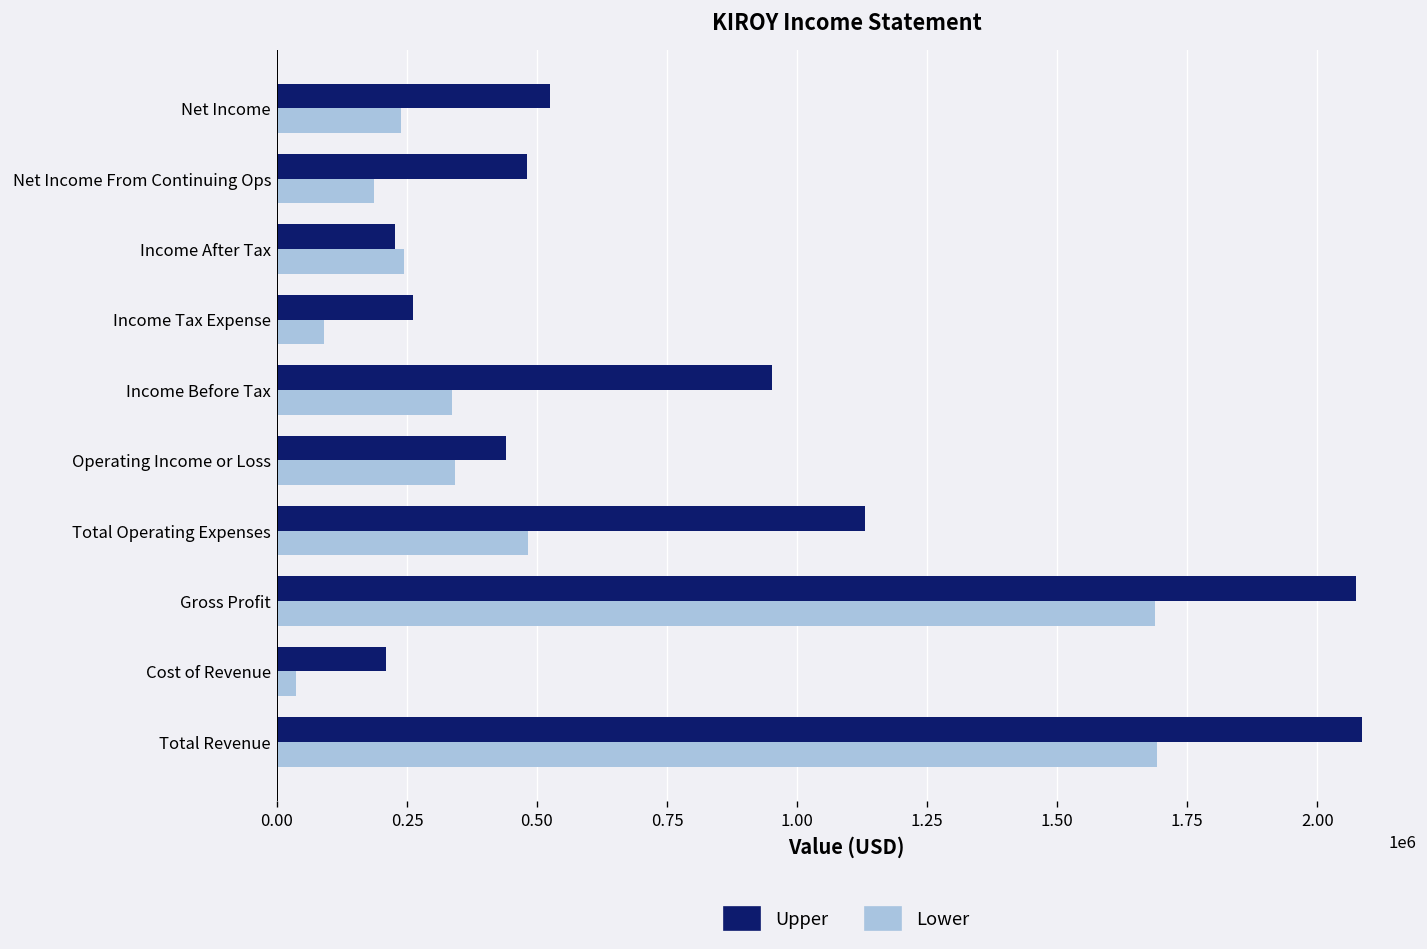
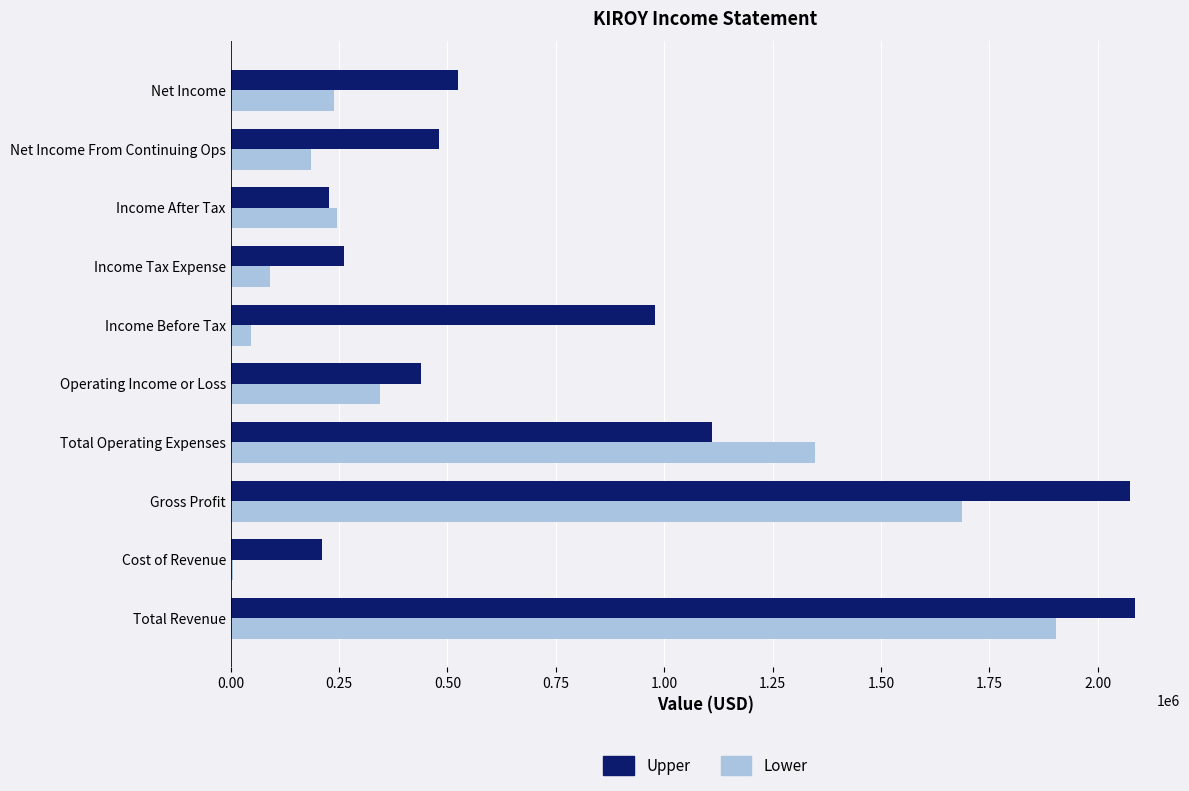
Upper, Income Before Tax: 950000 -> 980000
Lower, Income Before Tax: 340000 -> 50000
Upper, Total Operating Expenses: 1130000 -> 1110000
Lower, Total Operating Expenses: 480000 -> 1350000
Lower, Cost of Revenue: 40000 -> 0
Lower, Total Revenue: 1690000 -> 1900000
